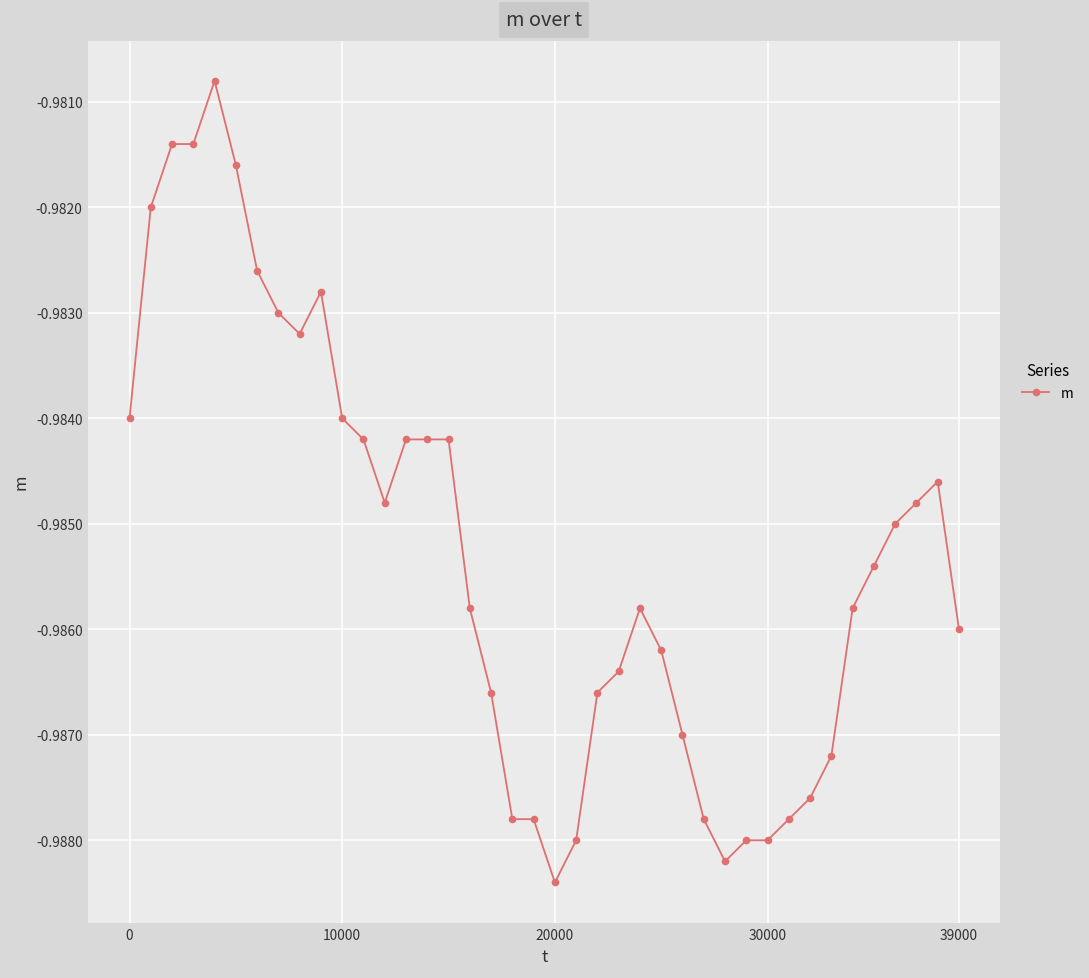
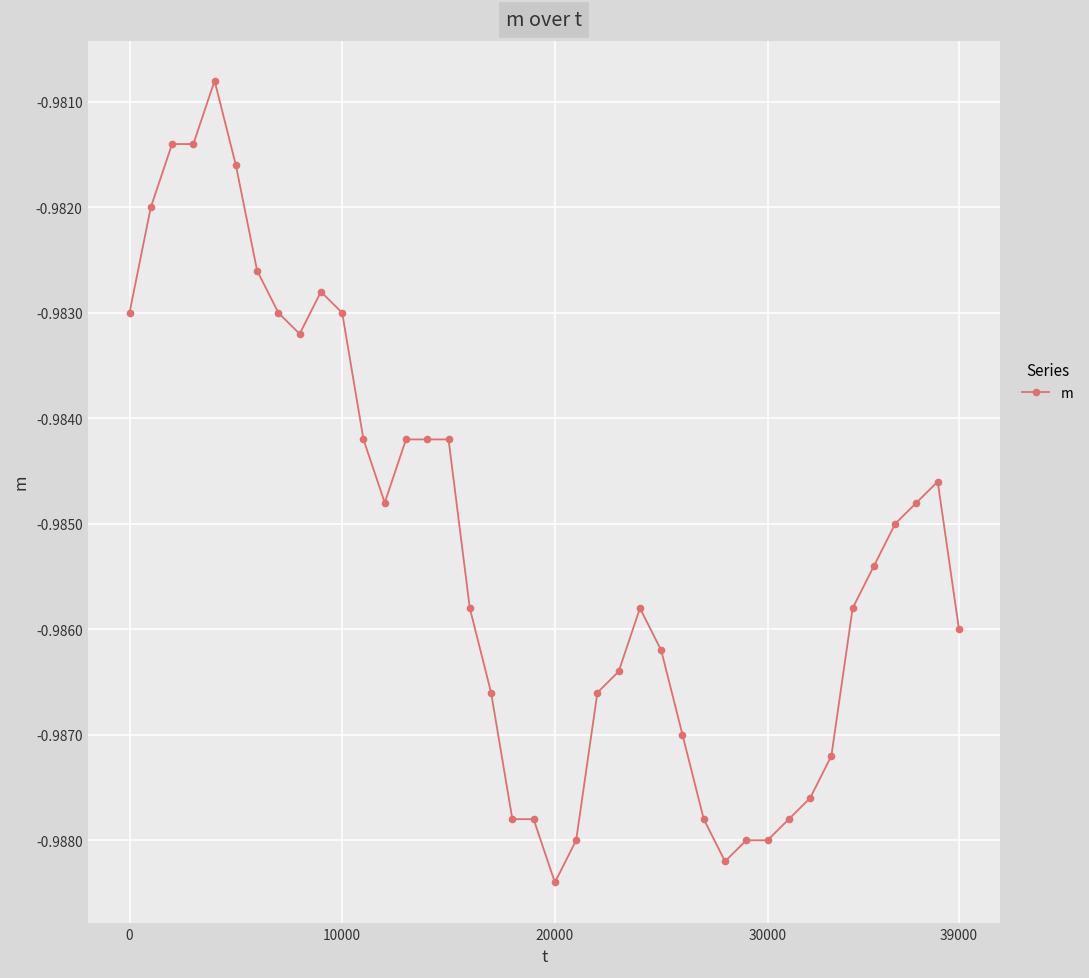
0: -0.984 -> -0.983
10000: -0.984 -> -0.983
